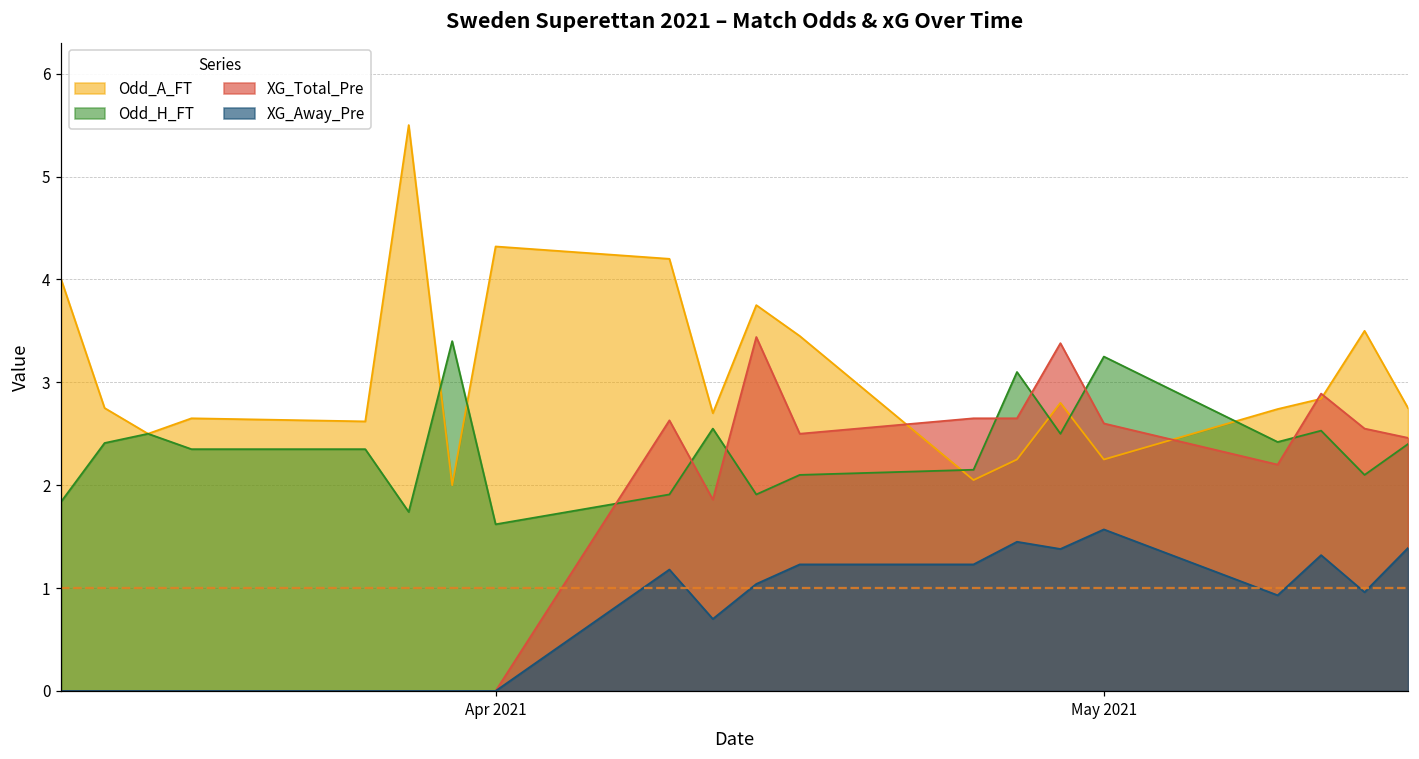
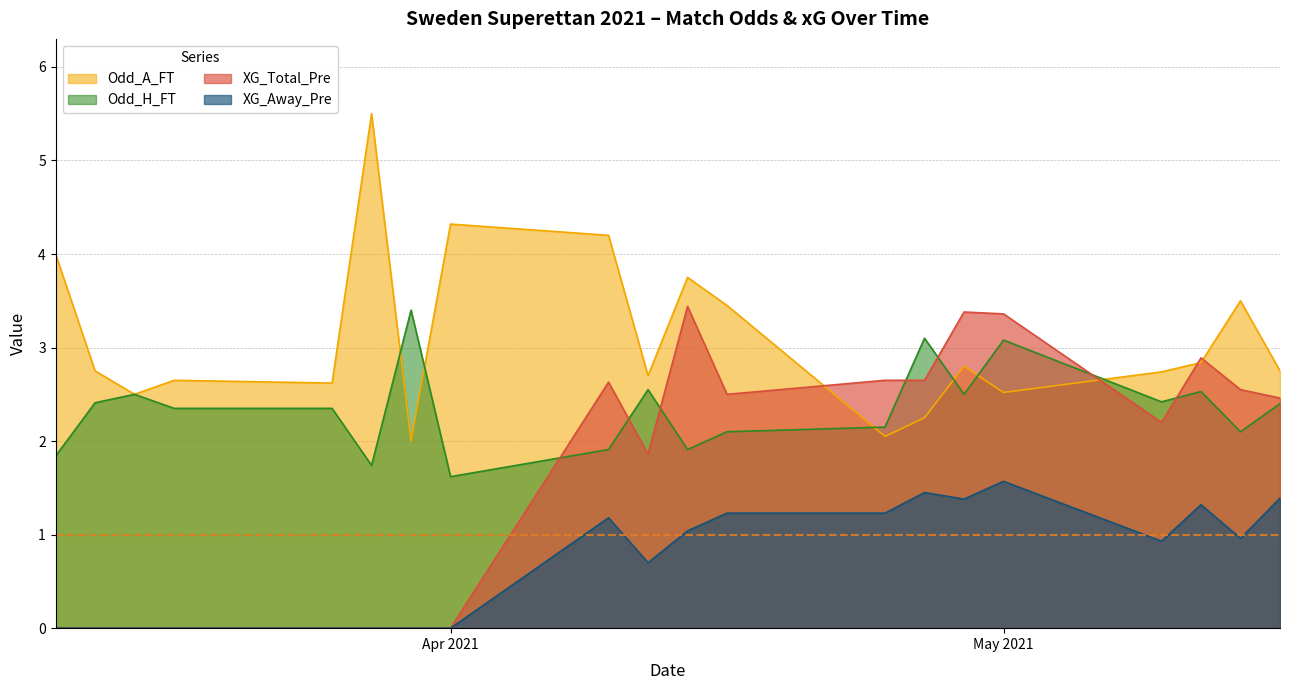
Odd_A_FT, May 2021: 2.3 -> 2.5
Odd_H_FT, May 2021: 3.3 -> 3.1
XG_Total_Pre, May 2021: 2.6 -> 3.4
